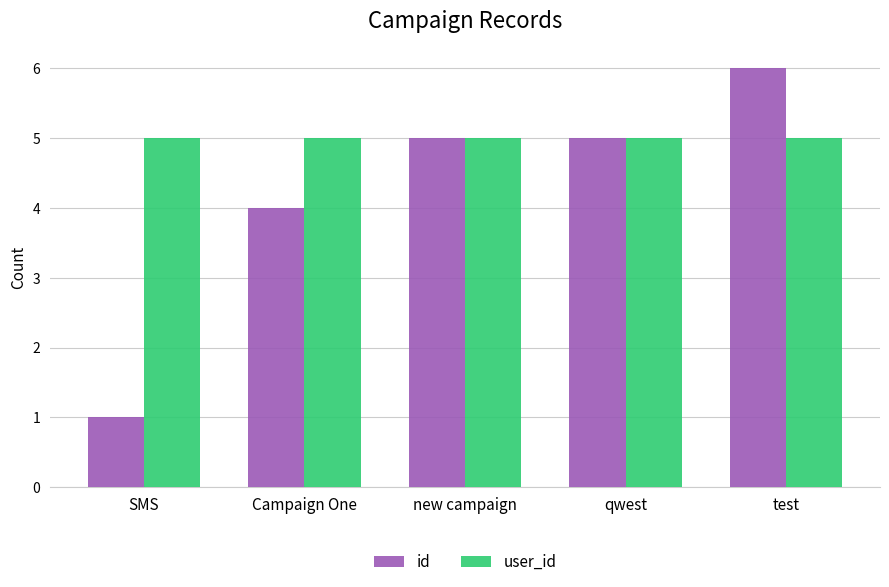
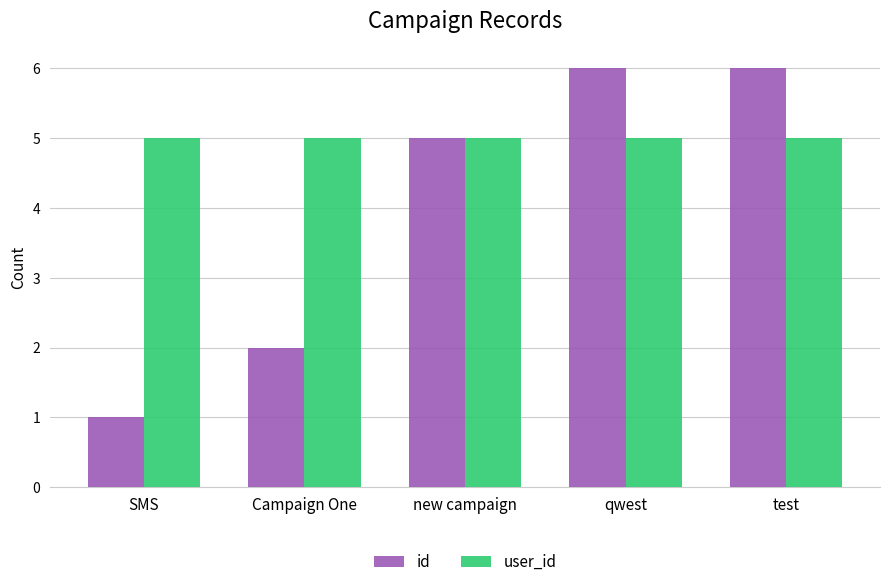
id, Campaign One: 4 -> 2
id, qwest: 5 -> 6
